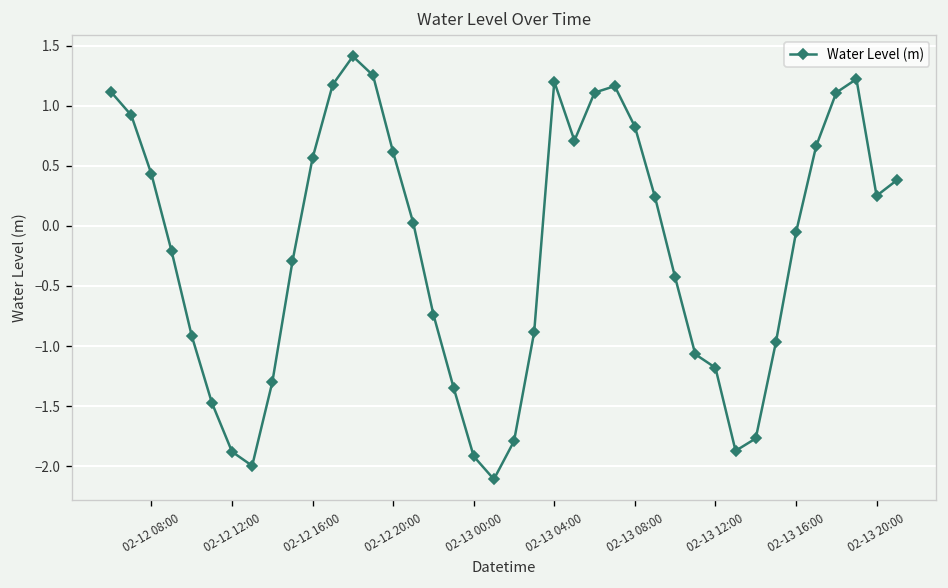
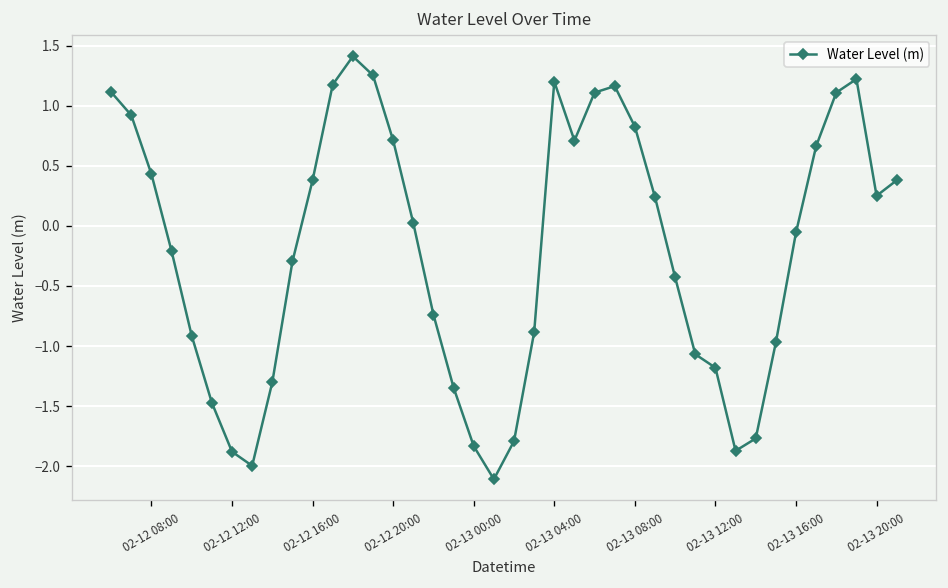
02-12 16:00: 0.57 -> 0.38
02-12 20:00: 0.61 -> 0.71
02-13 00:00: -1.92 -> -1.83
